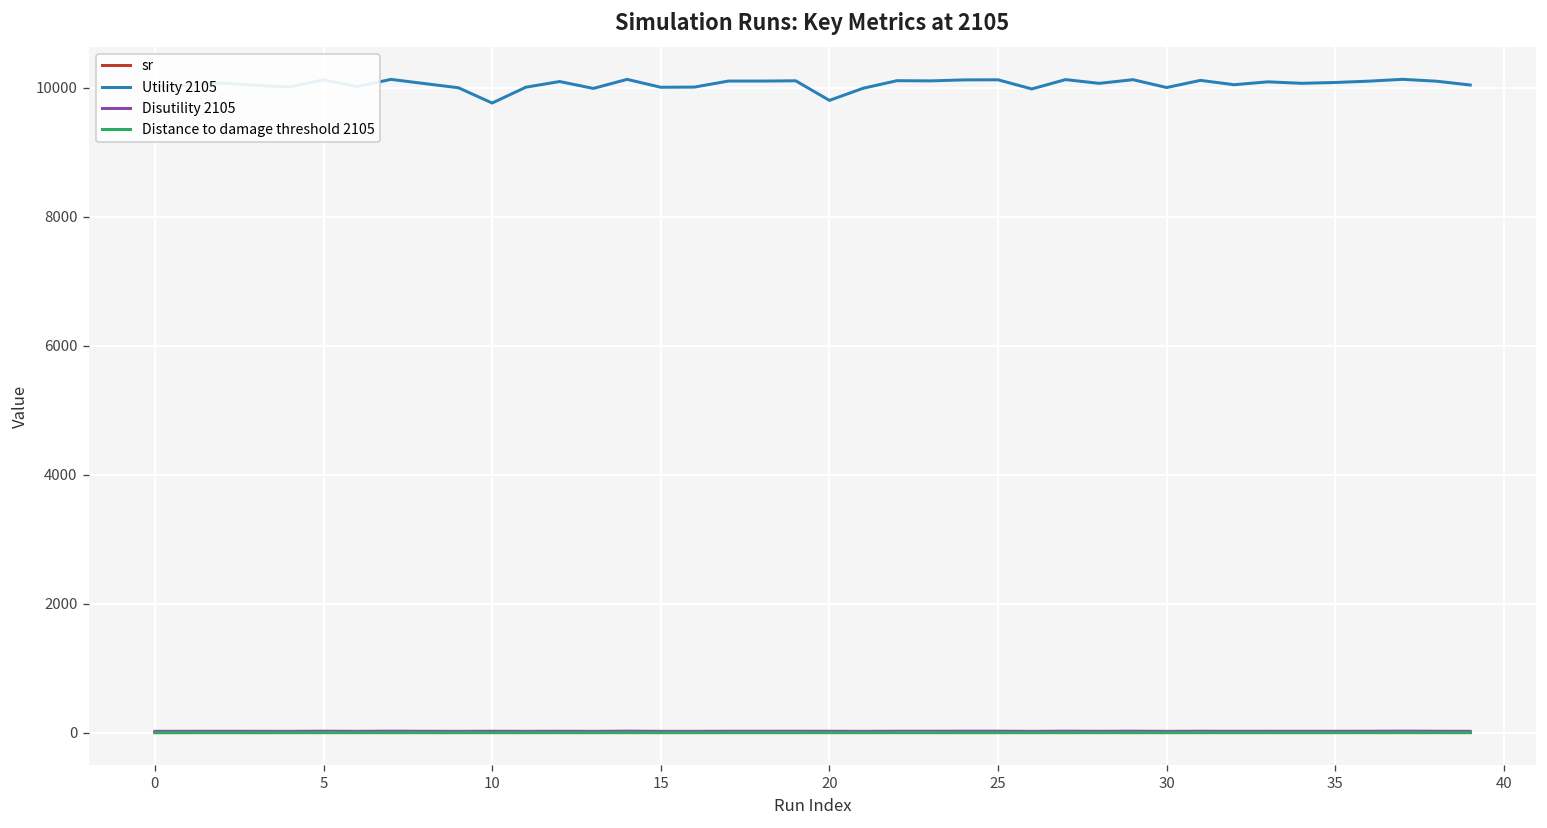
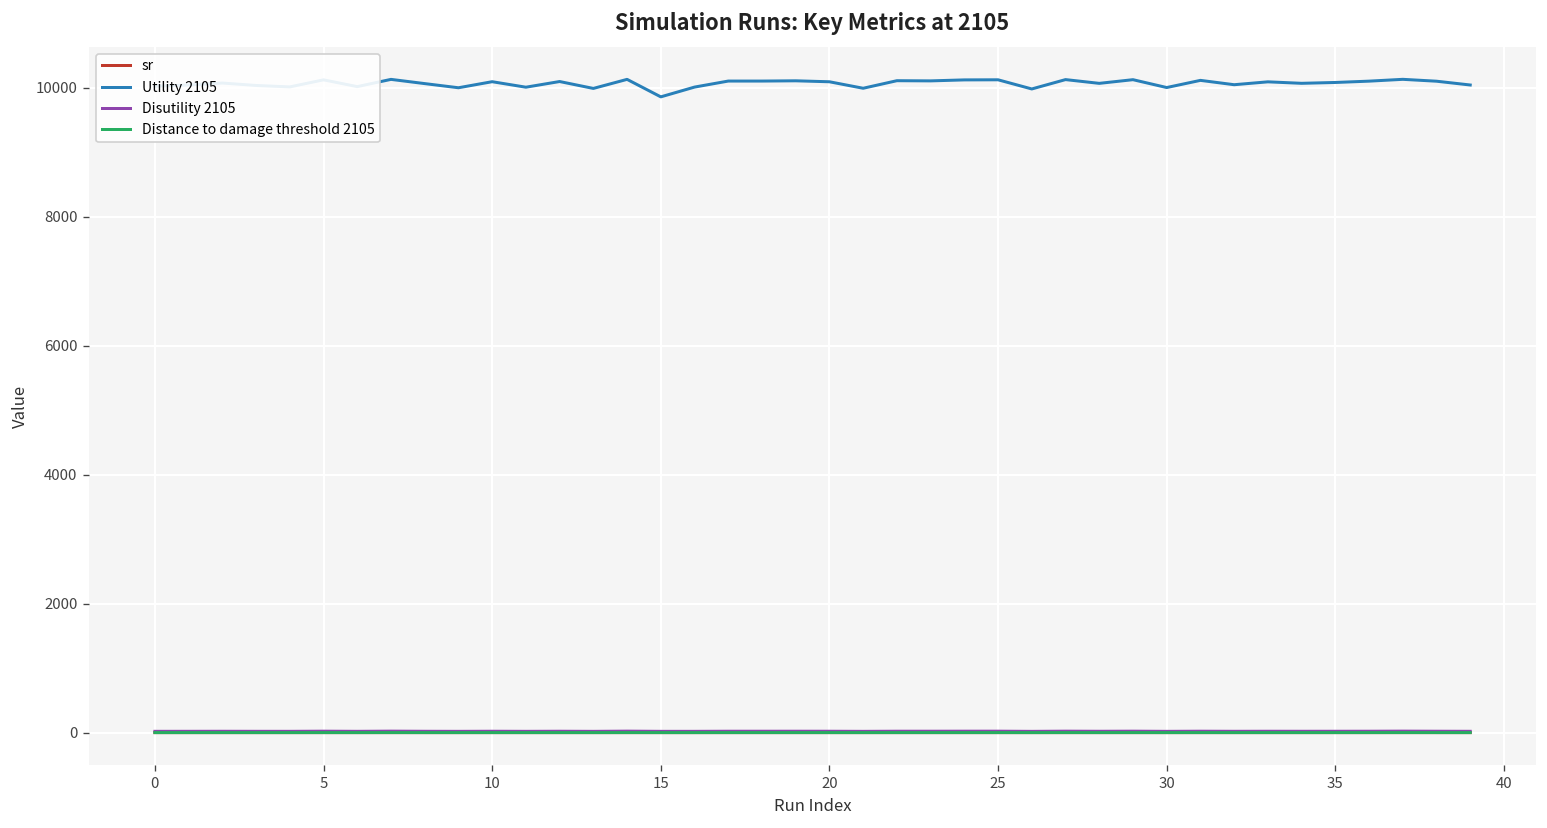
Utility 2105, 10: 9800 -> 10100
Utility 2105, 15: 10000 -> 9900
Utility 2105, 20: 9800 -> 10100
